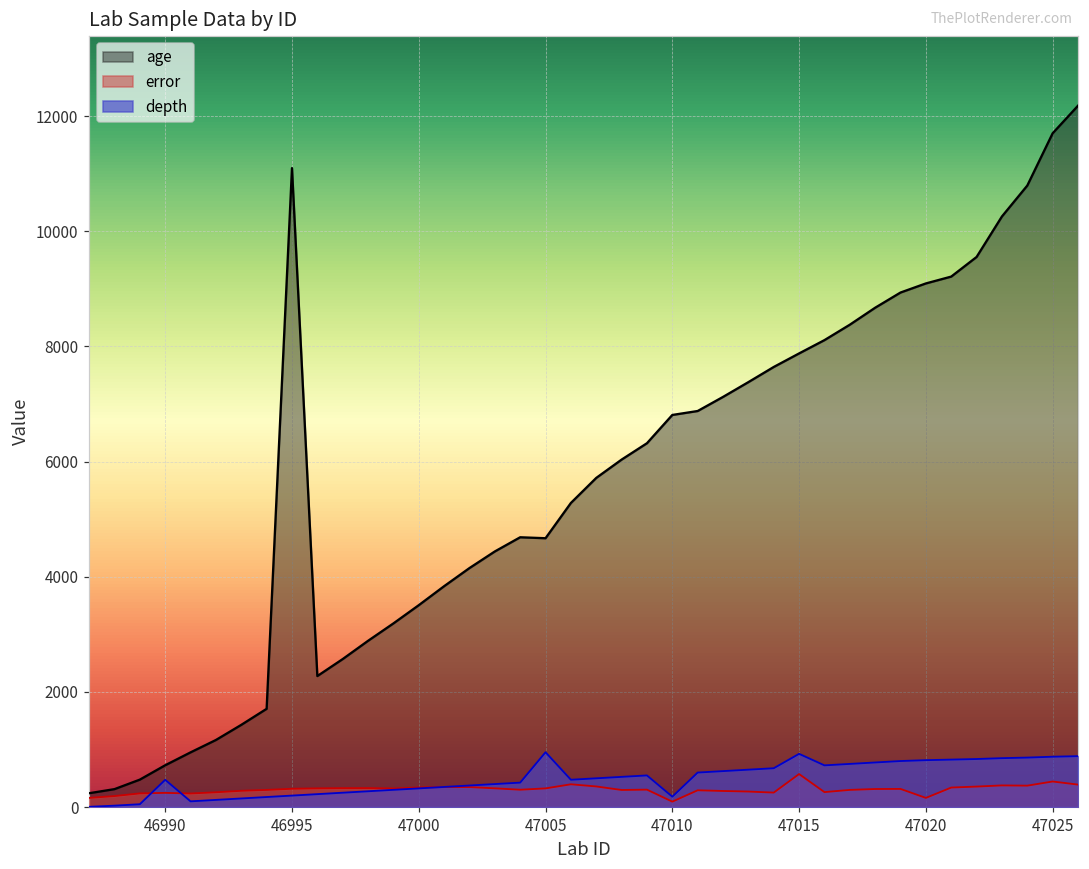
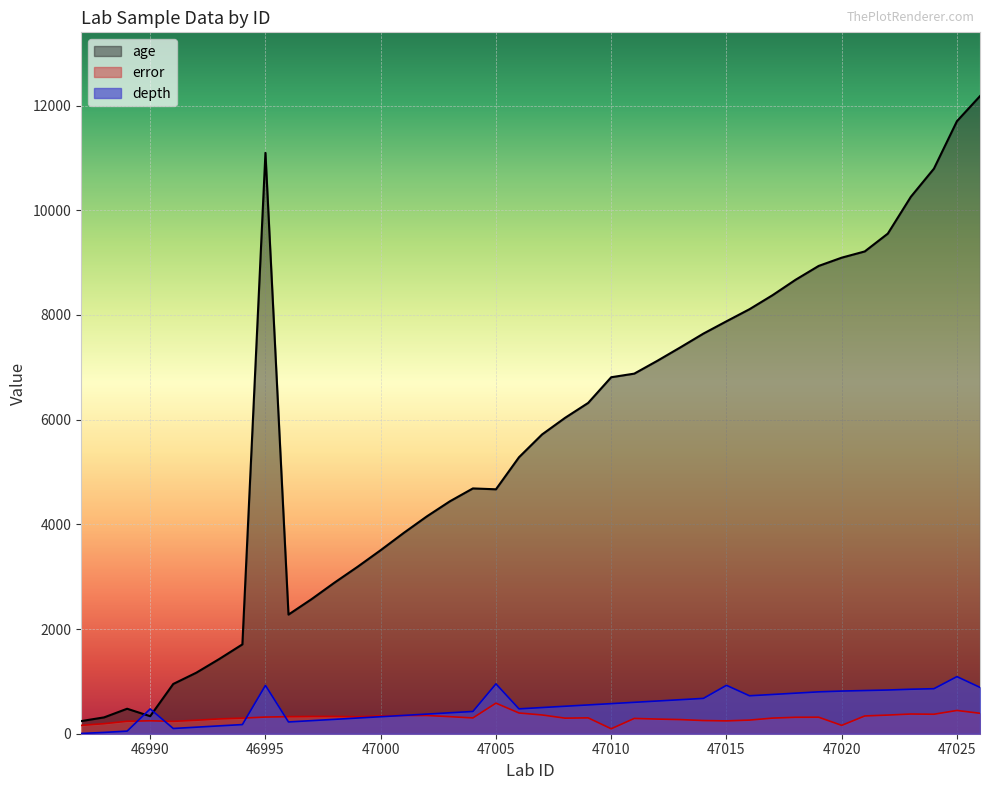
age, 46990: 700 -> 300
depth, 46995: 200 -> 900
error, 47005: 300 -> 600
depth, 47010: 200 -> 600
error, 47015: 600 -> 200
depth, 47025: 900 -> 1100
